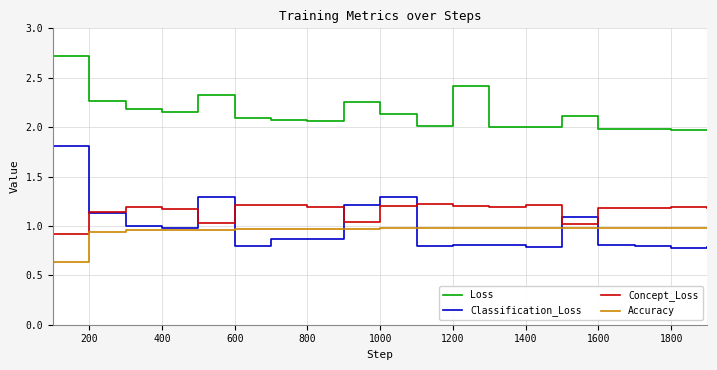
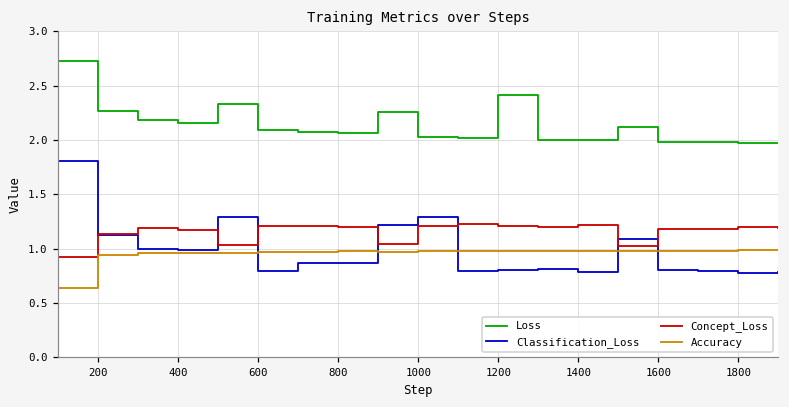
Loss, 1000: 2.1 -> 2.0
